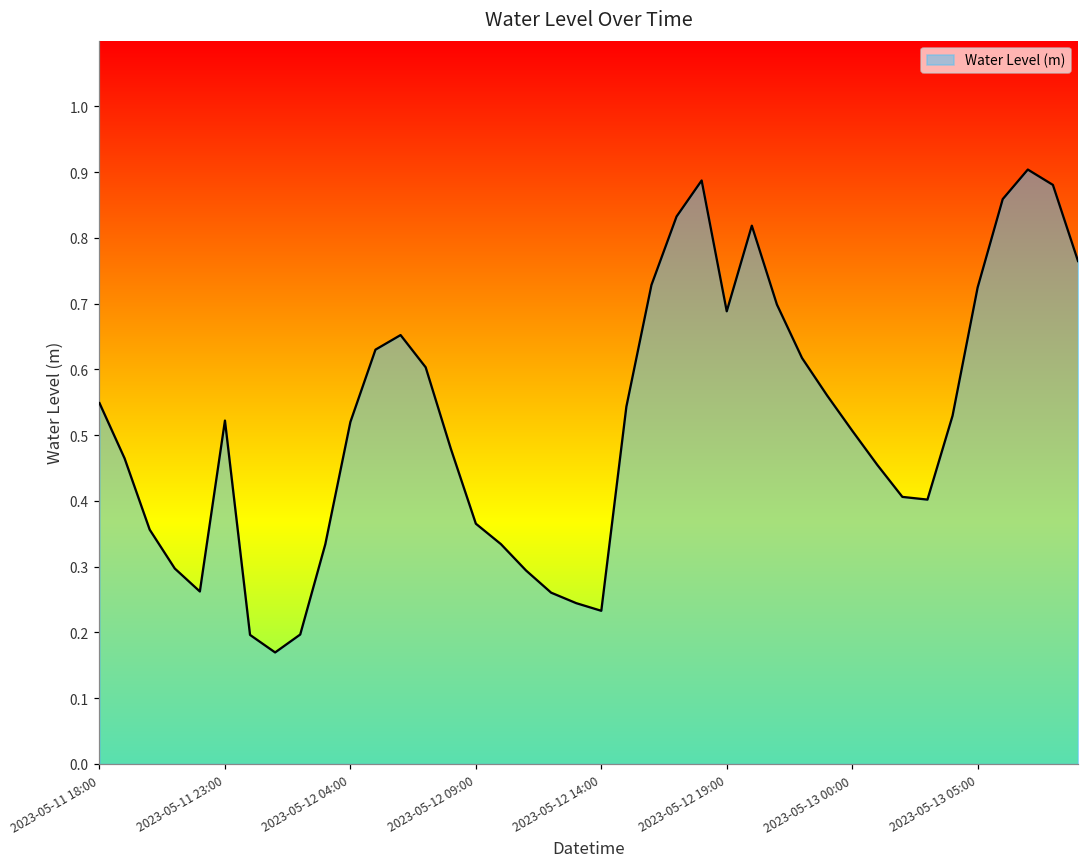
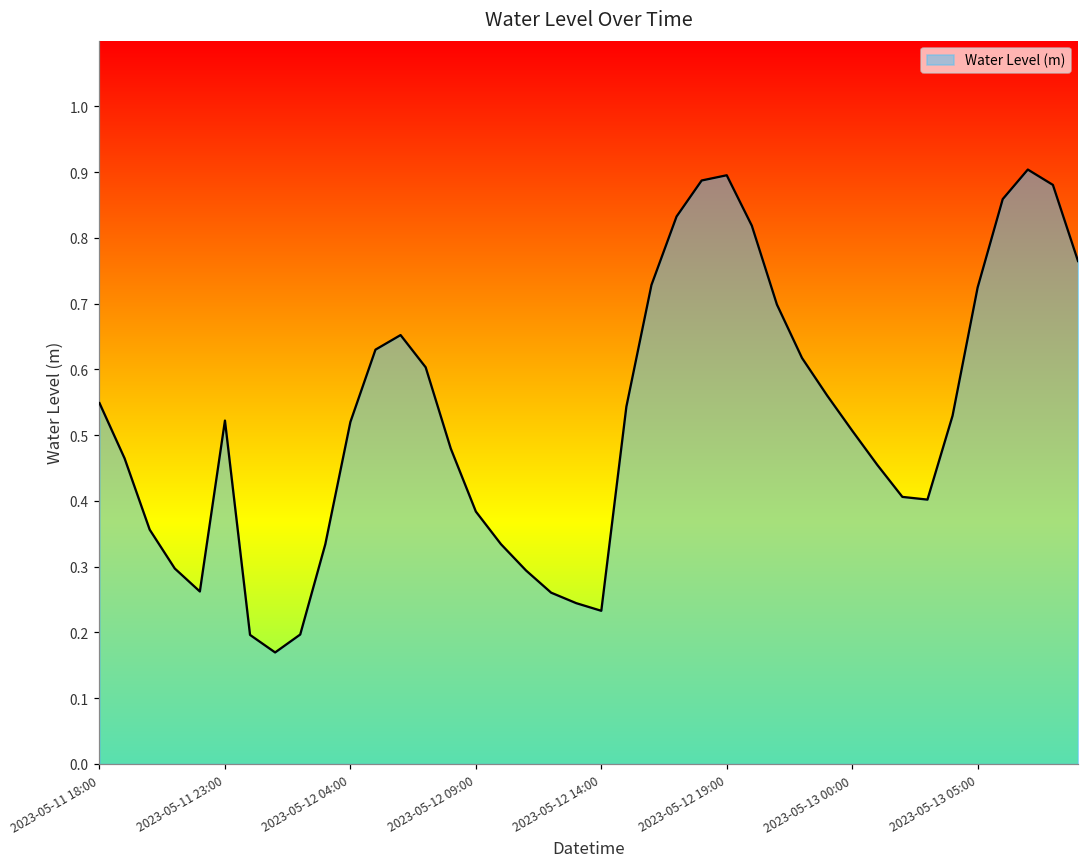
2023-05-12 09:00: 0.37 -> 0.38
2023-05-12 19:00: 0.69 -> 0.90
